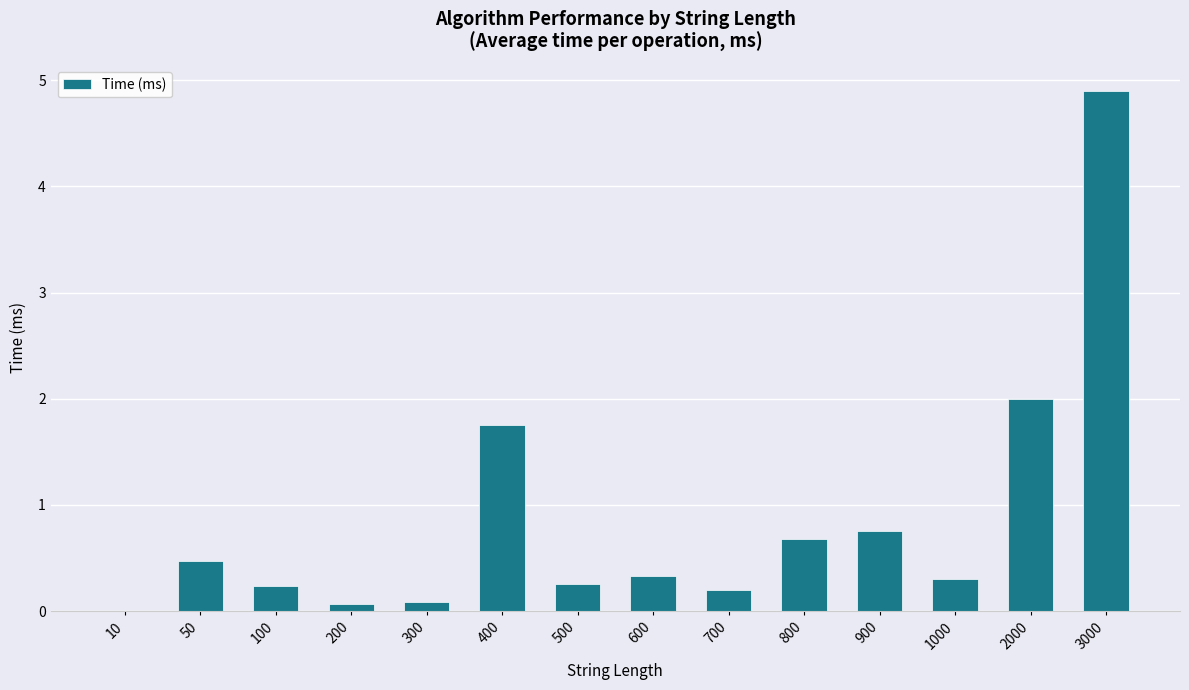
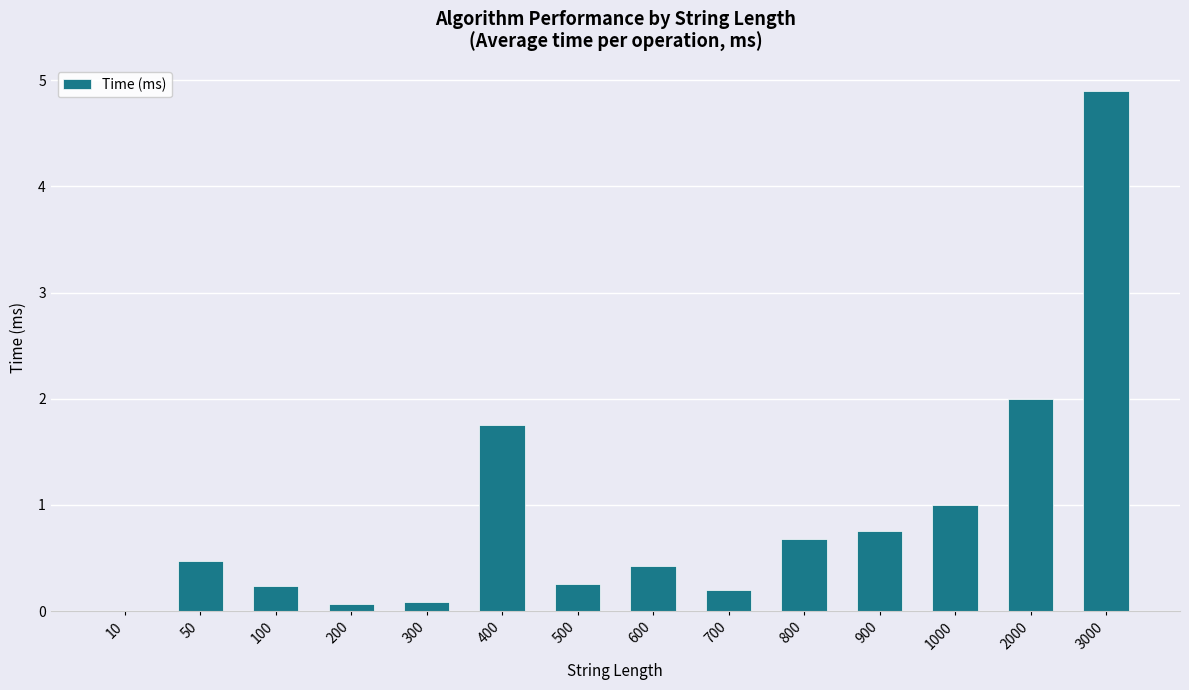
600: 0.33 -> 0.42
1000: 0.3 -> 1.0
